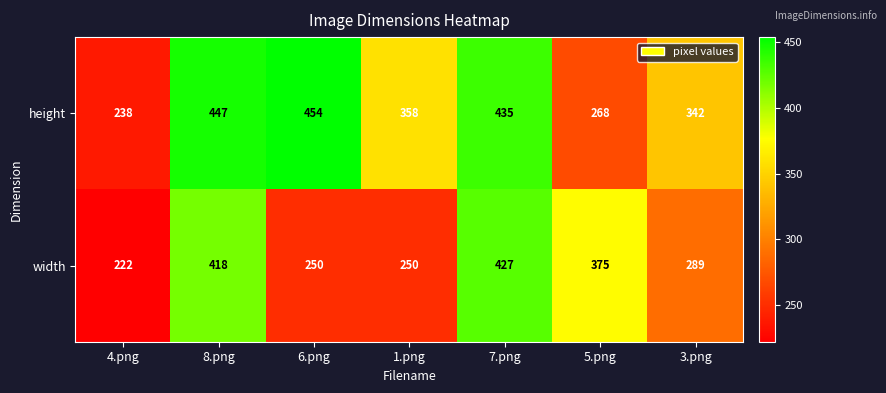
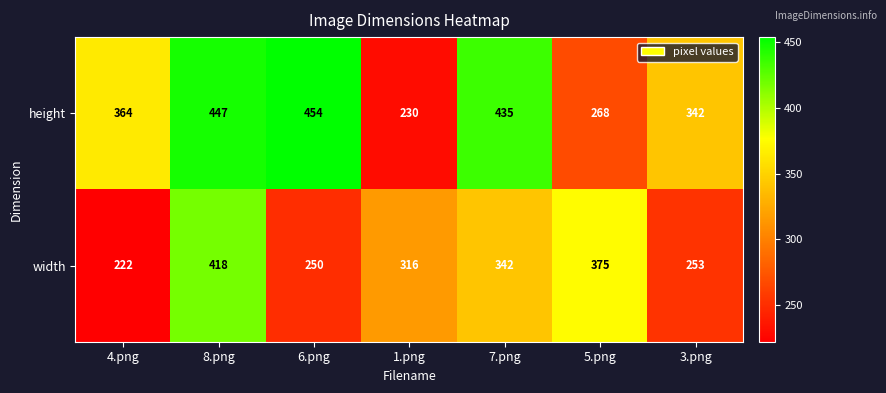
height, 4.png: 238 -> 364
height, 1.png: 358 -> 230
width, 1.png: 250 -> 316
width, 7.png: 427 -> 342
width, 3.png: 289 -> 253
